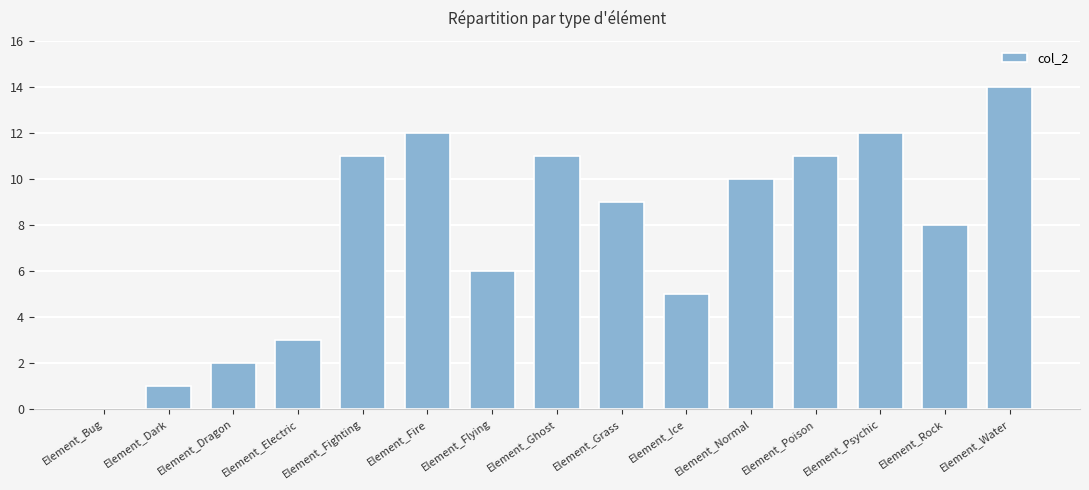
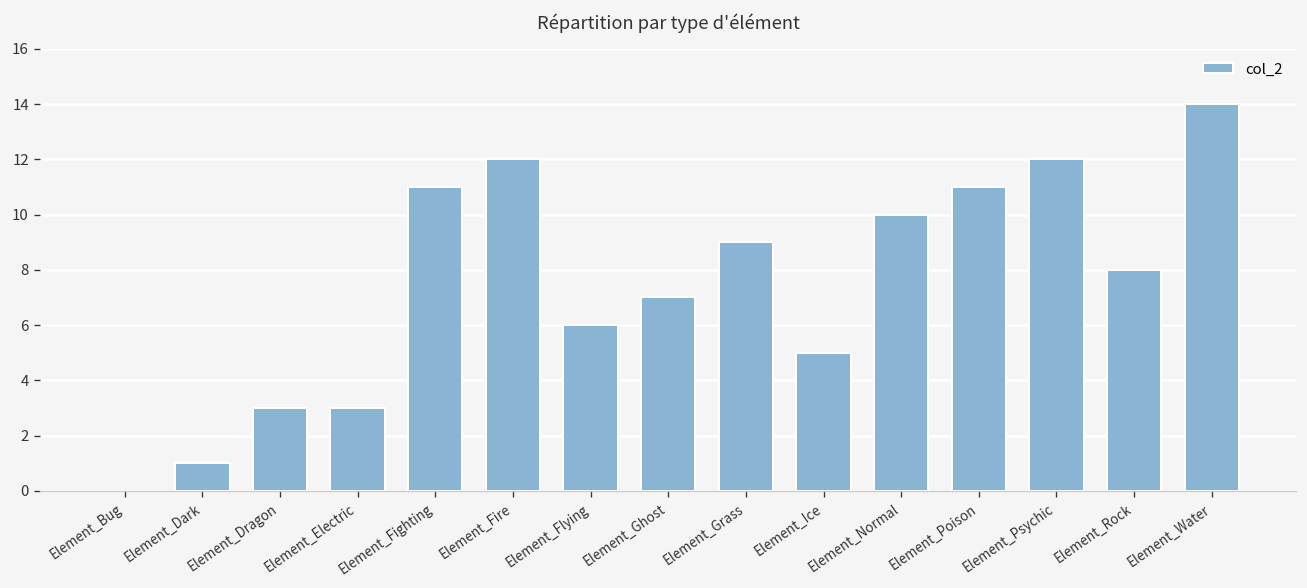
Element_Dragon: 2 -> 3
Element_Ghost: 11 -> 7
